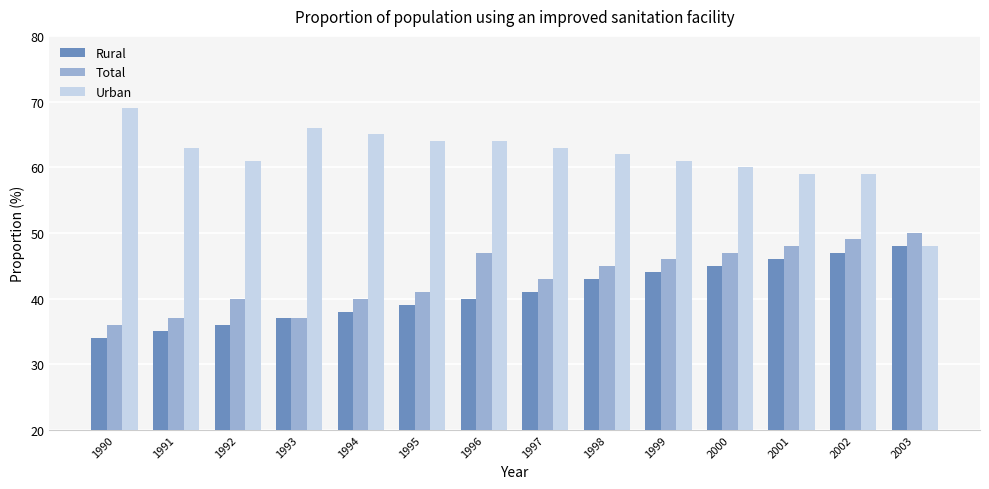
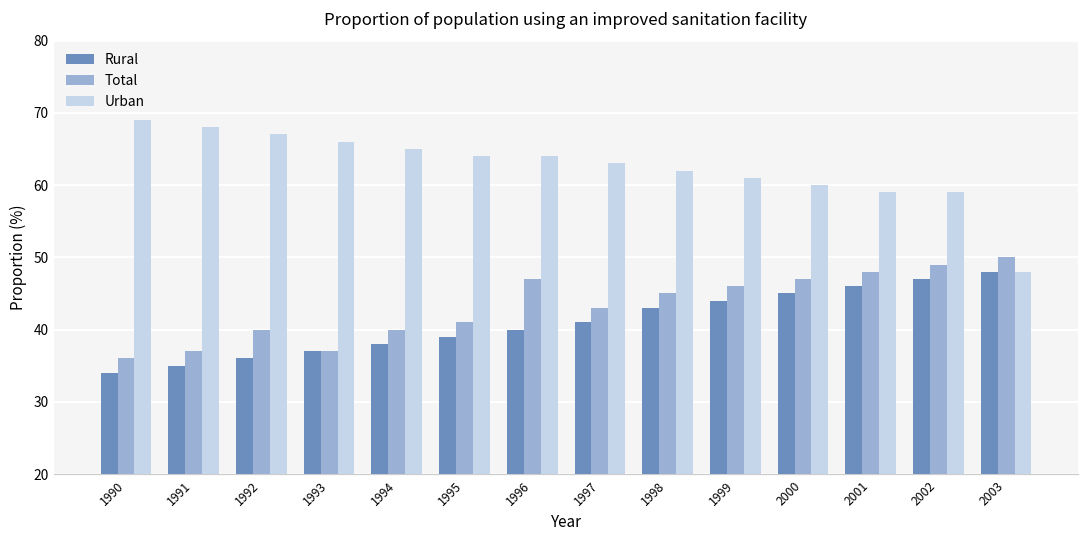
Urban, 1991: 63 -> 68
Urban, 1992: 61 -> 67
